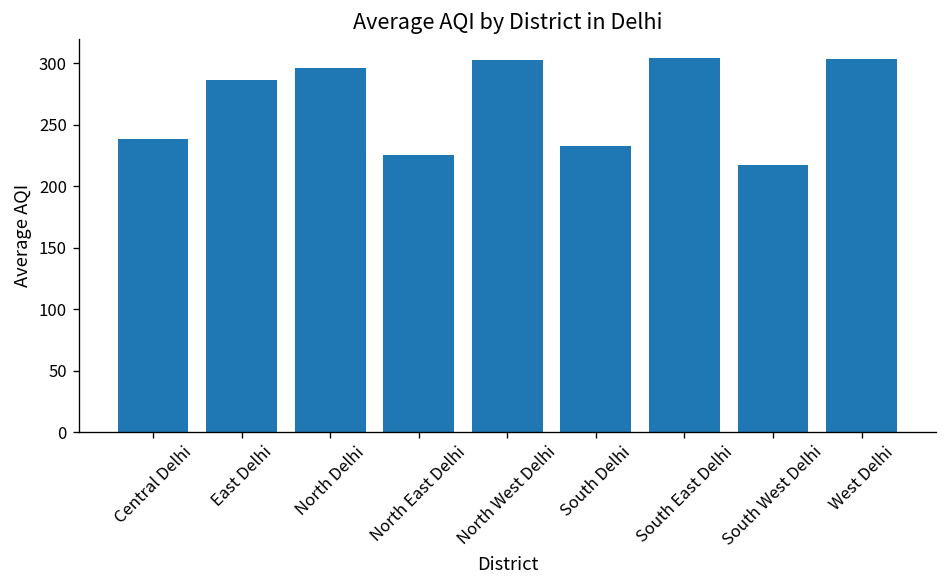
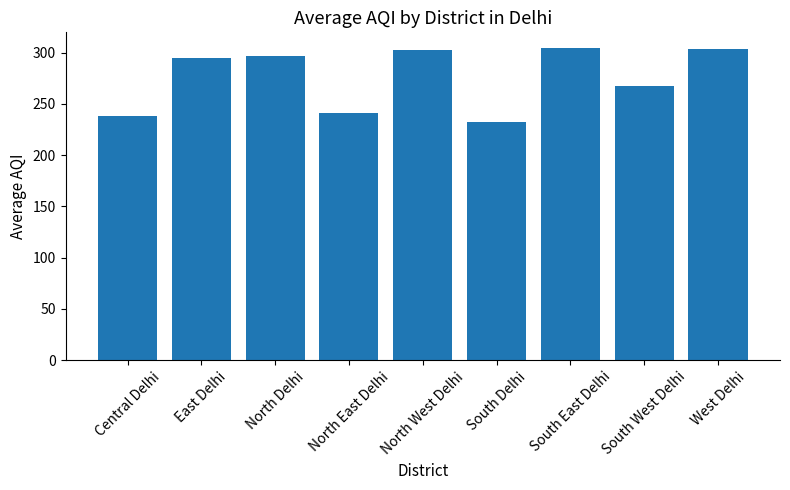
East Delhi: 286 -> 294
North East Delhi: 225 -> 241
South West Delhi: 217 -> 268
